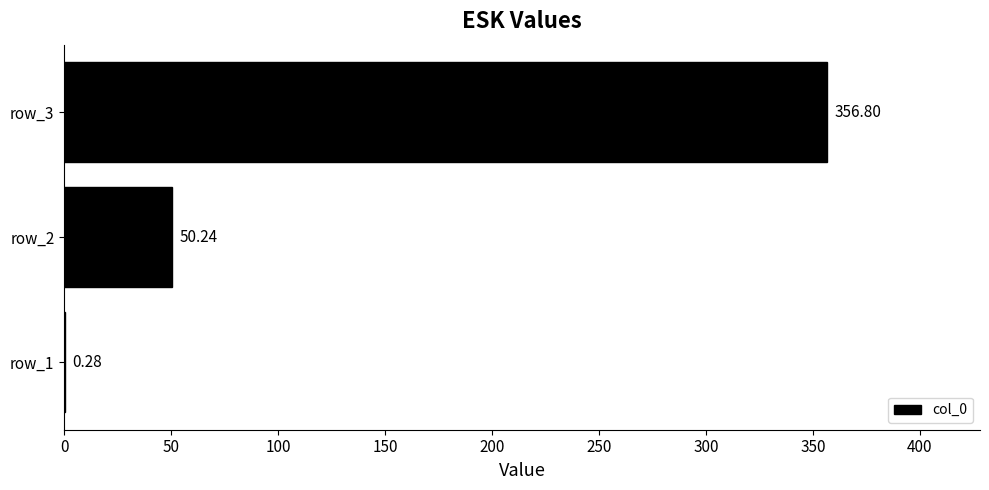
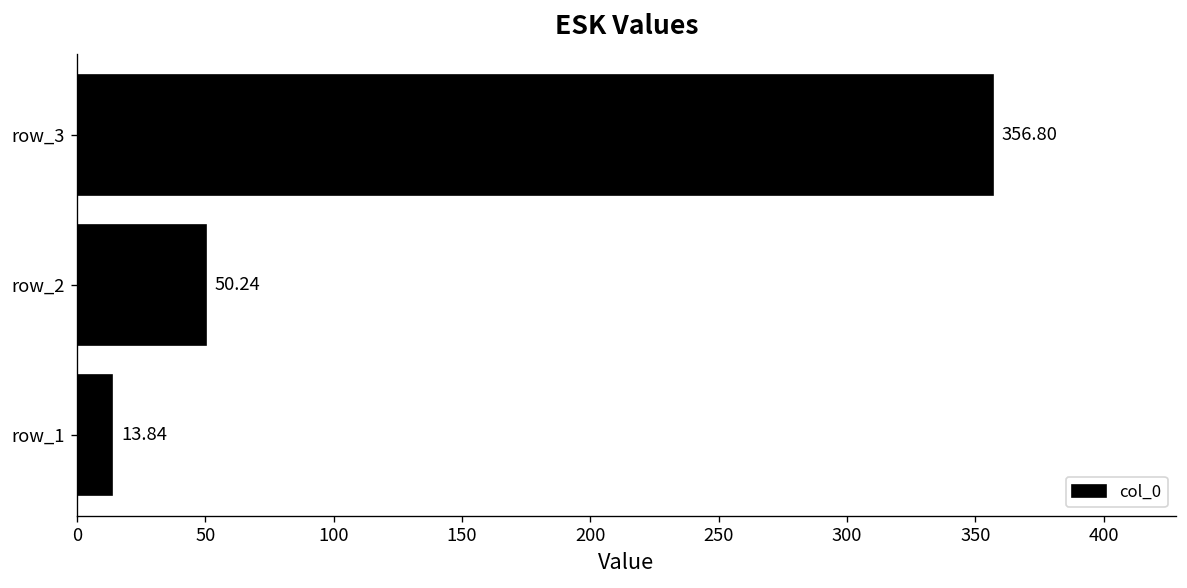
row_1: 0.28 -> 13.84
